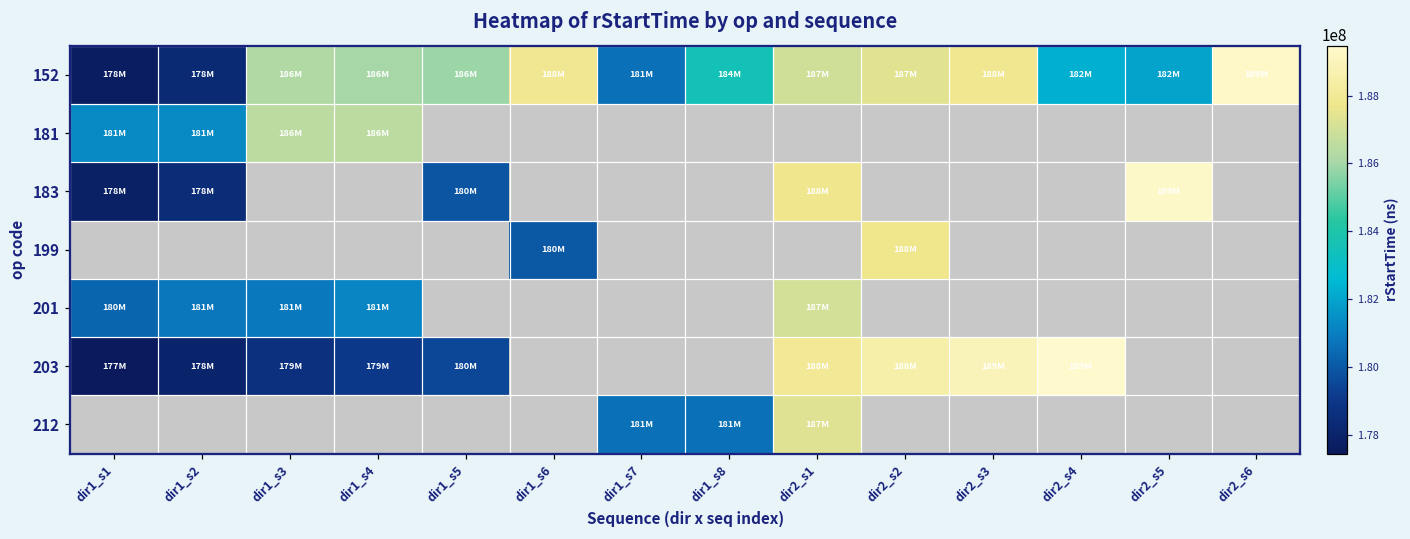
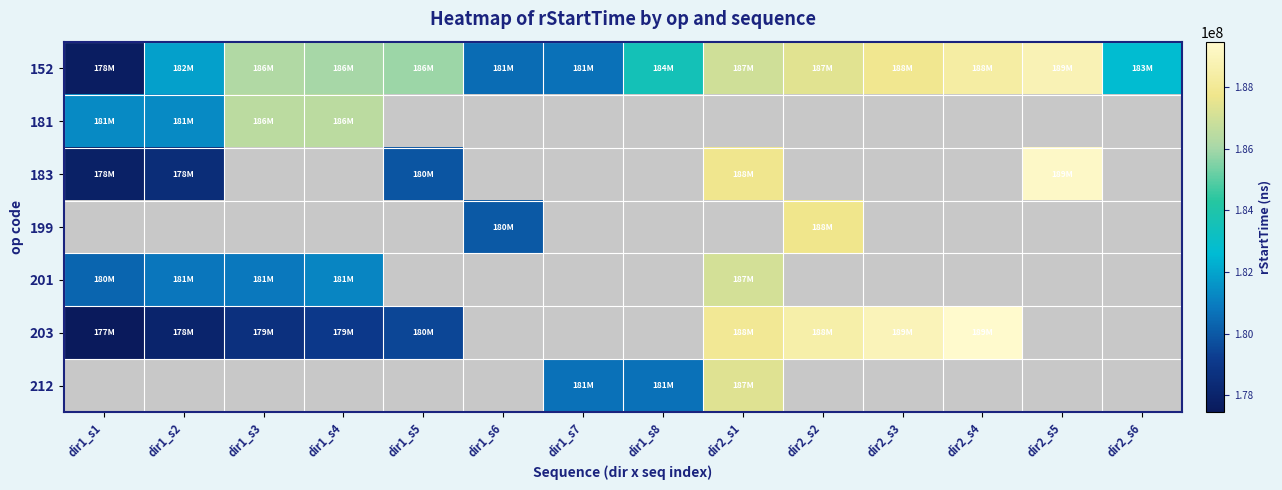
152, dir1_s2: 178M -> 182M
152, dir1_s6: 188M -> 181M
152, dir2_s4: 182M -> 188M
152, dir2_s5: 182M -> 189M
152, dir2_s6: 189M -> 183M
